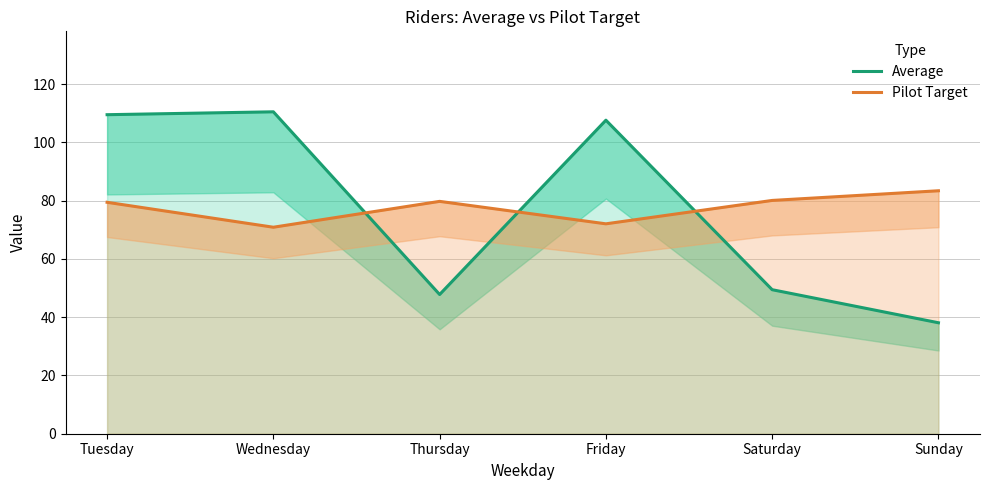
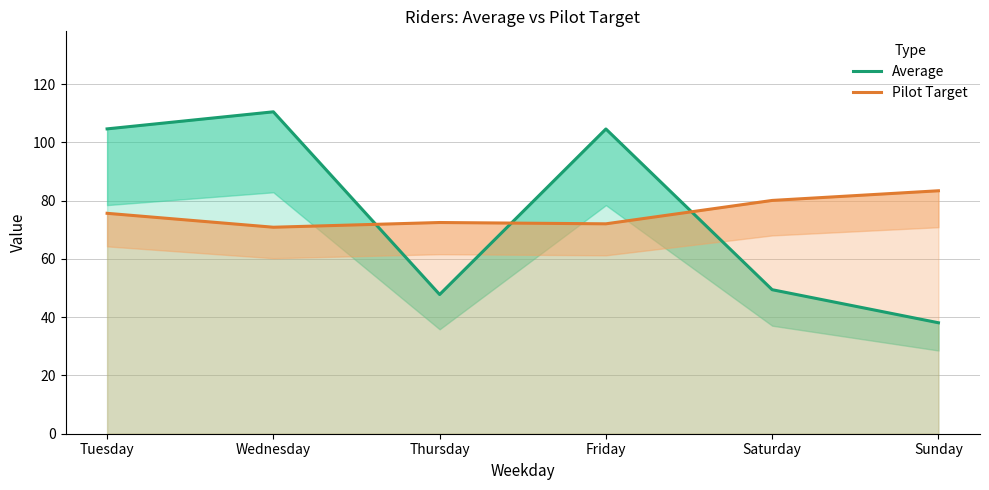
Average, Tuesday: 110 -> 105
Pilot Target, Tuesday: 79 -> 76
Pilot Target, Thursday: 80 -> 73
Average, Friday: 108 -> 105
